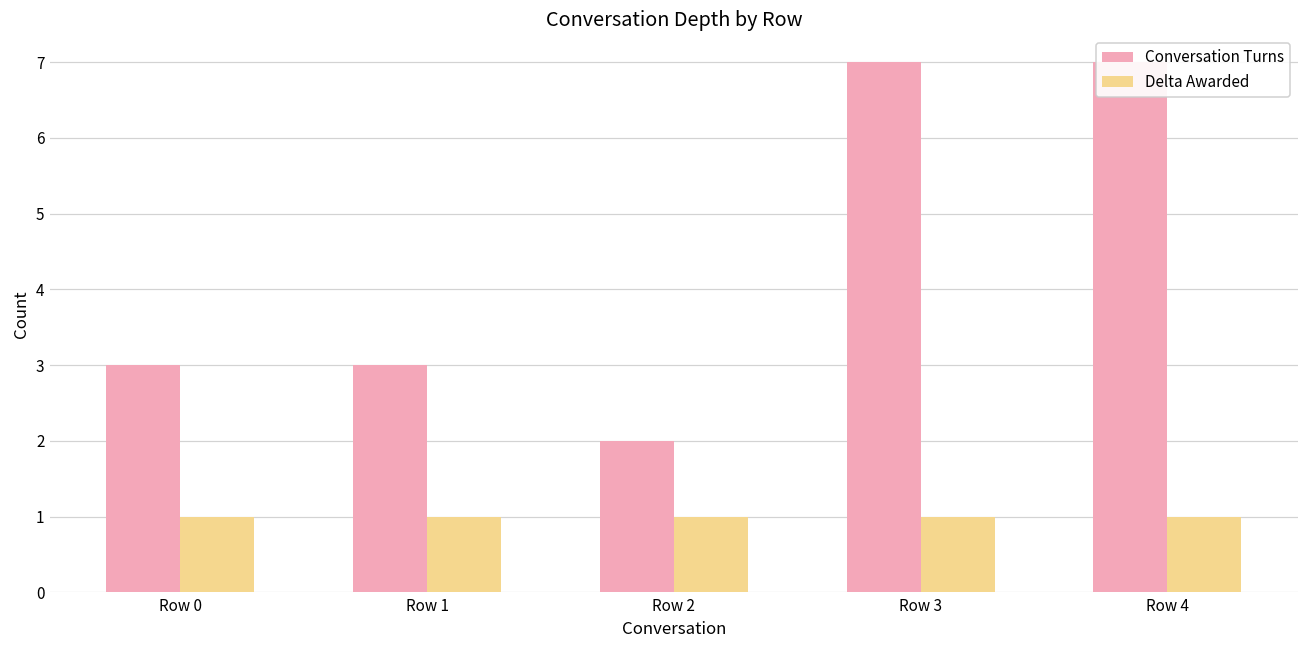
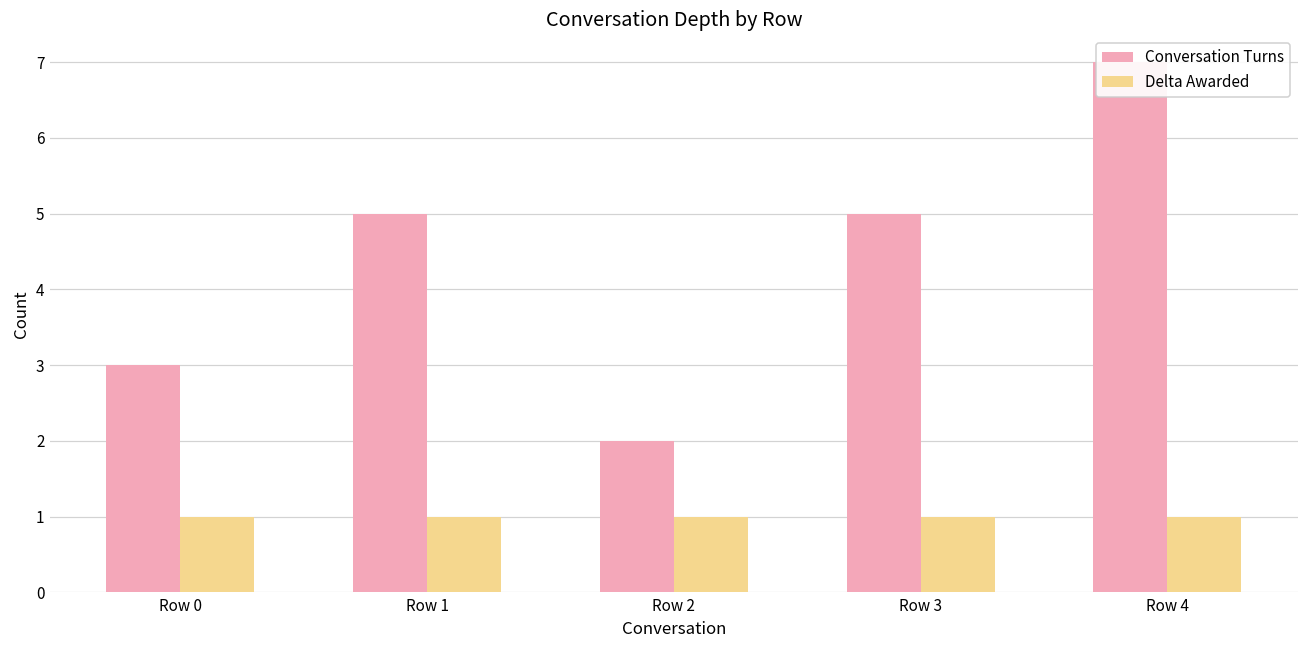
Conversation Turns, Row 1: 3 -> 5
Conversation Turns, Row 3: 7 -> 5
